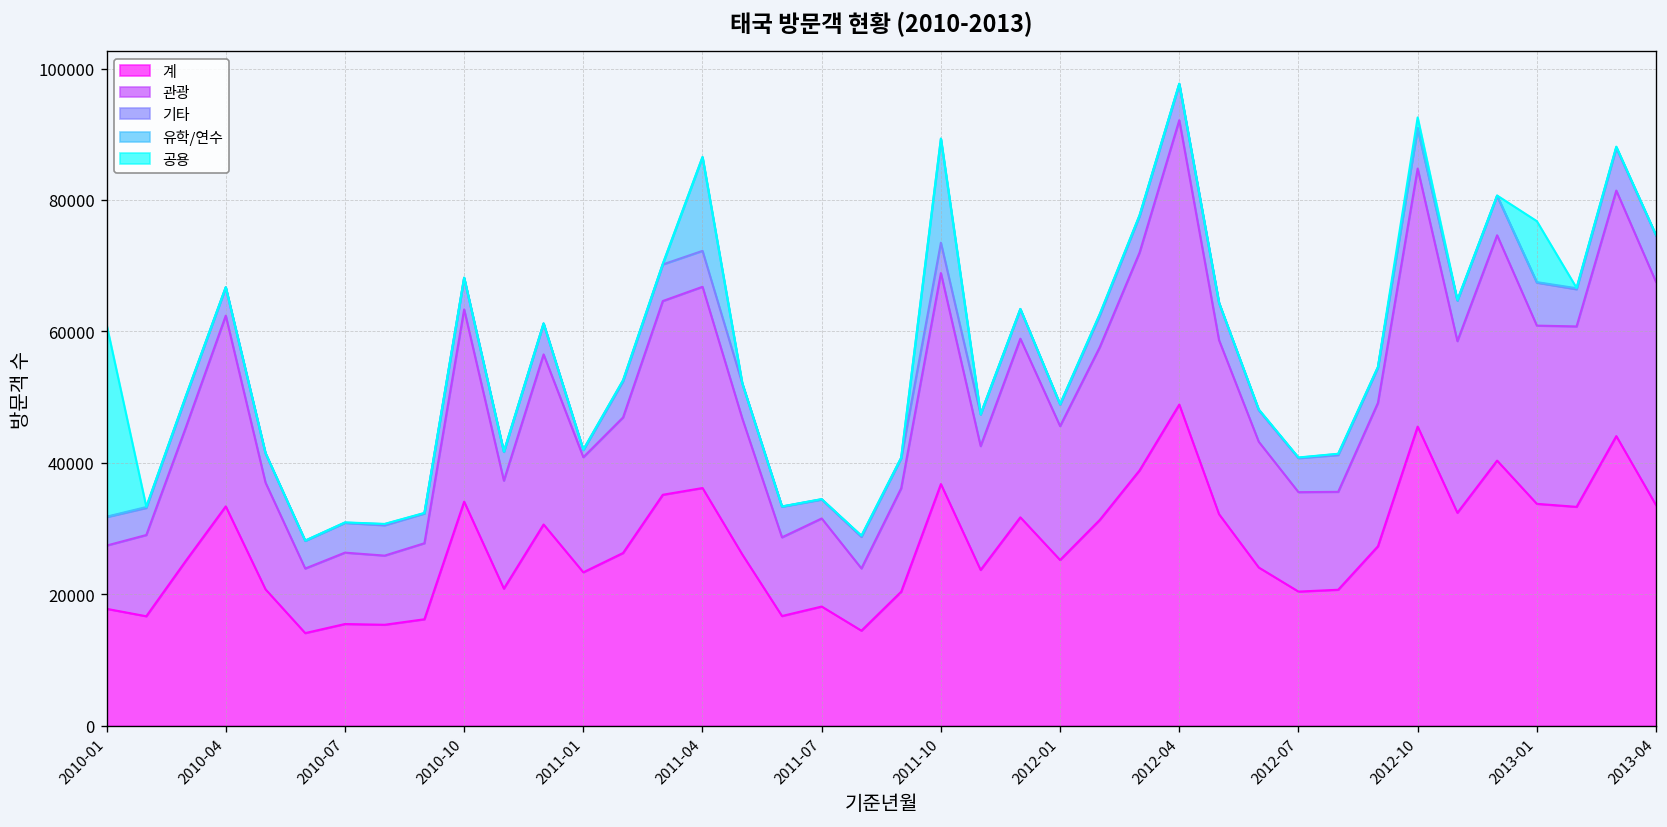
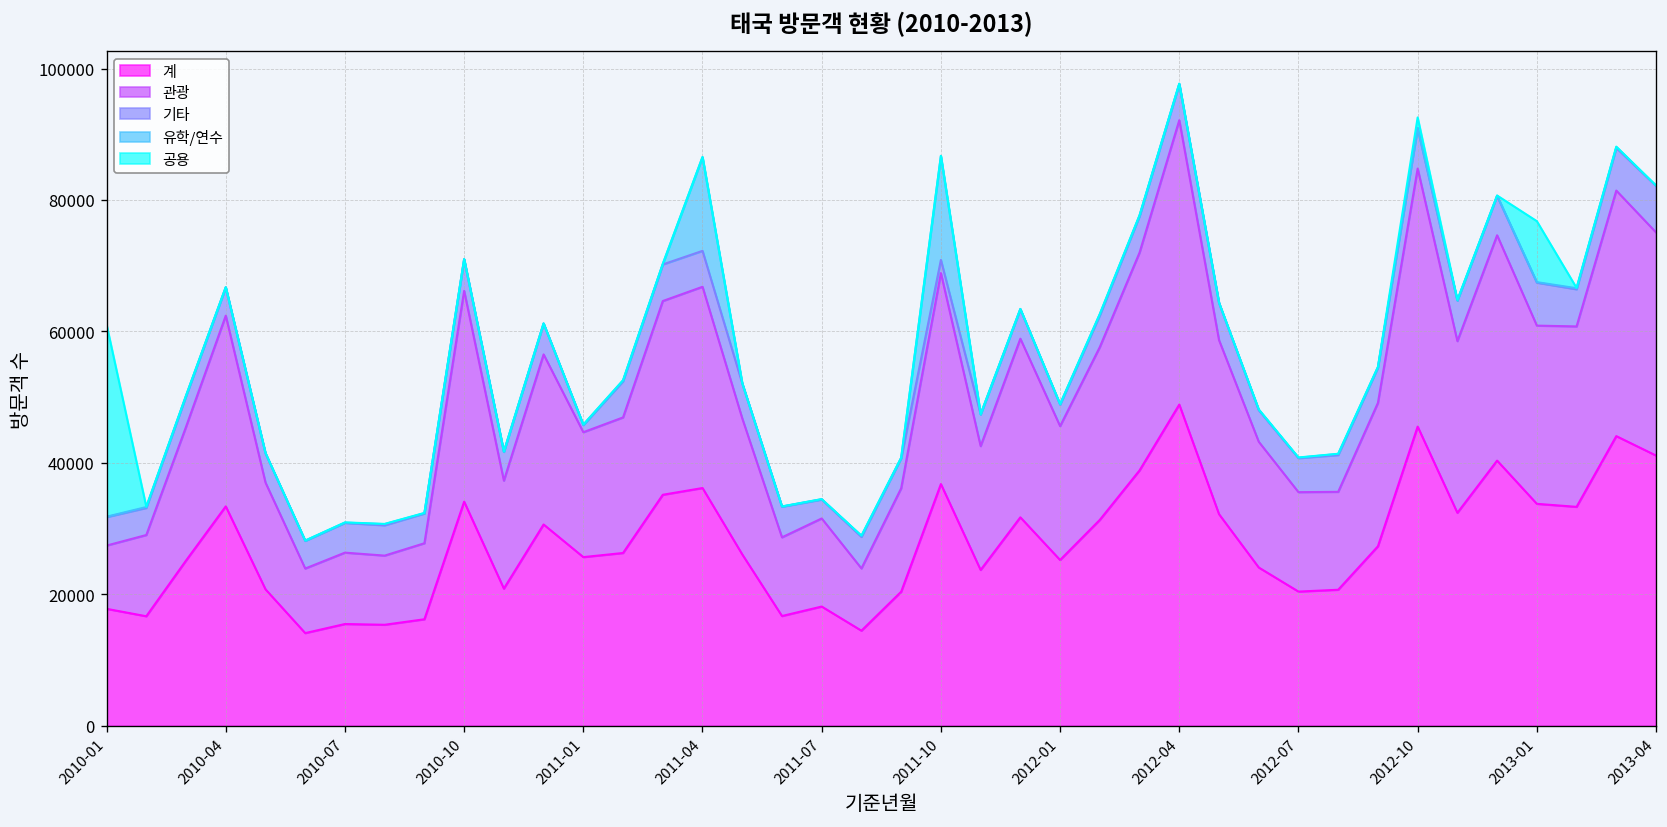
관광, 2010-10: 29000 -> 32000
계, 2011-01: 23000 -> 26000
관광, 2011-01: 18000 -> 19000
기타, 2011-10: 5000 -> 2000
계, 2013-04: 34000 -> 41000
